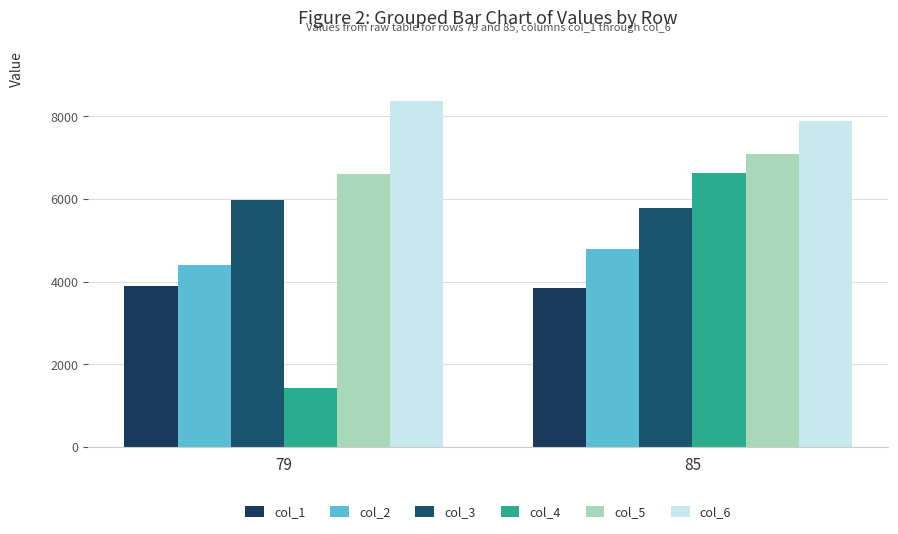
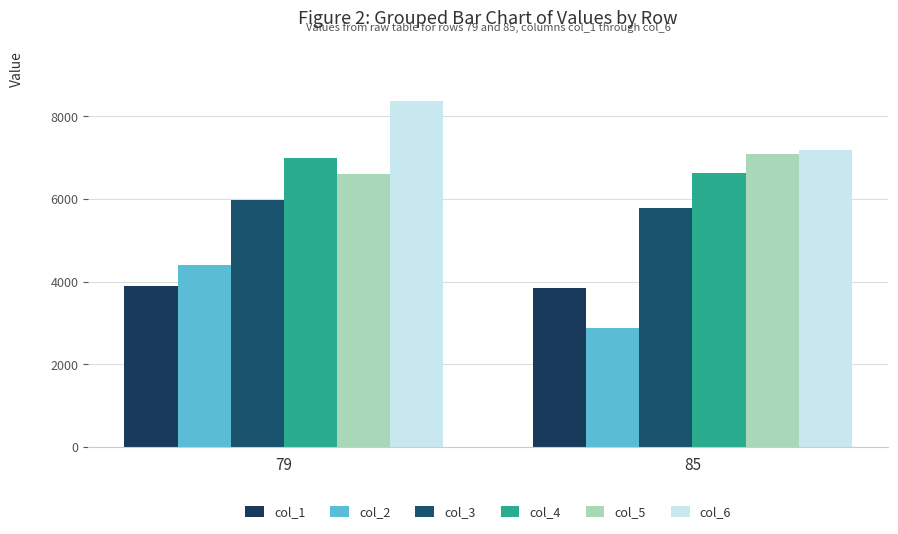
col_4, 79: 1400 -> 7000
col_2, 85: 4800 -> 2900
col_6, 85: 7900 -> 7200
